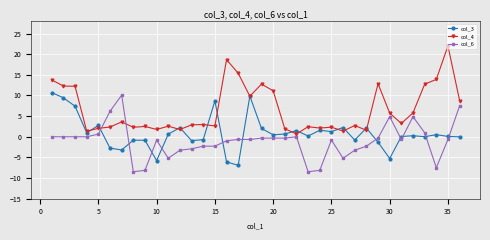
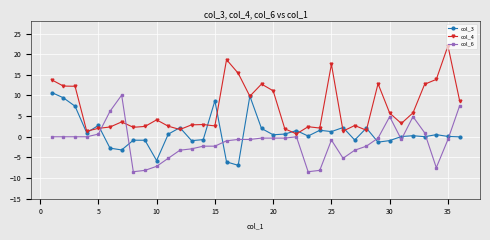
col_4, 10: 2 -> 4
col_6, 10: -1 -> -7
col_4, 25: 2 -> 18
col_3, 30: -5 -> -1
